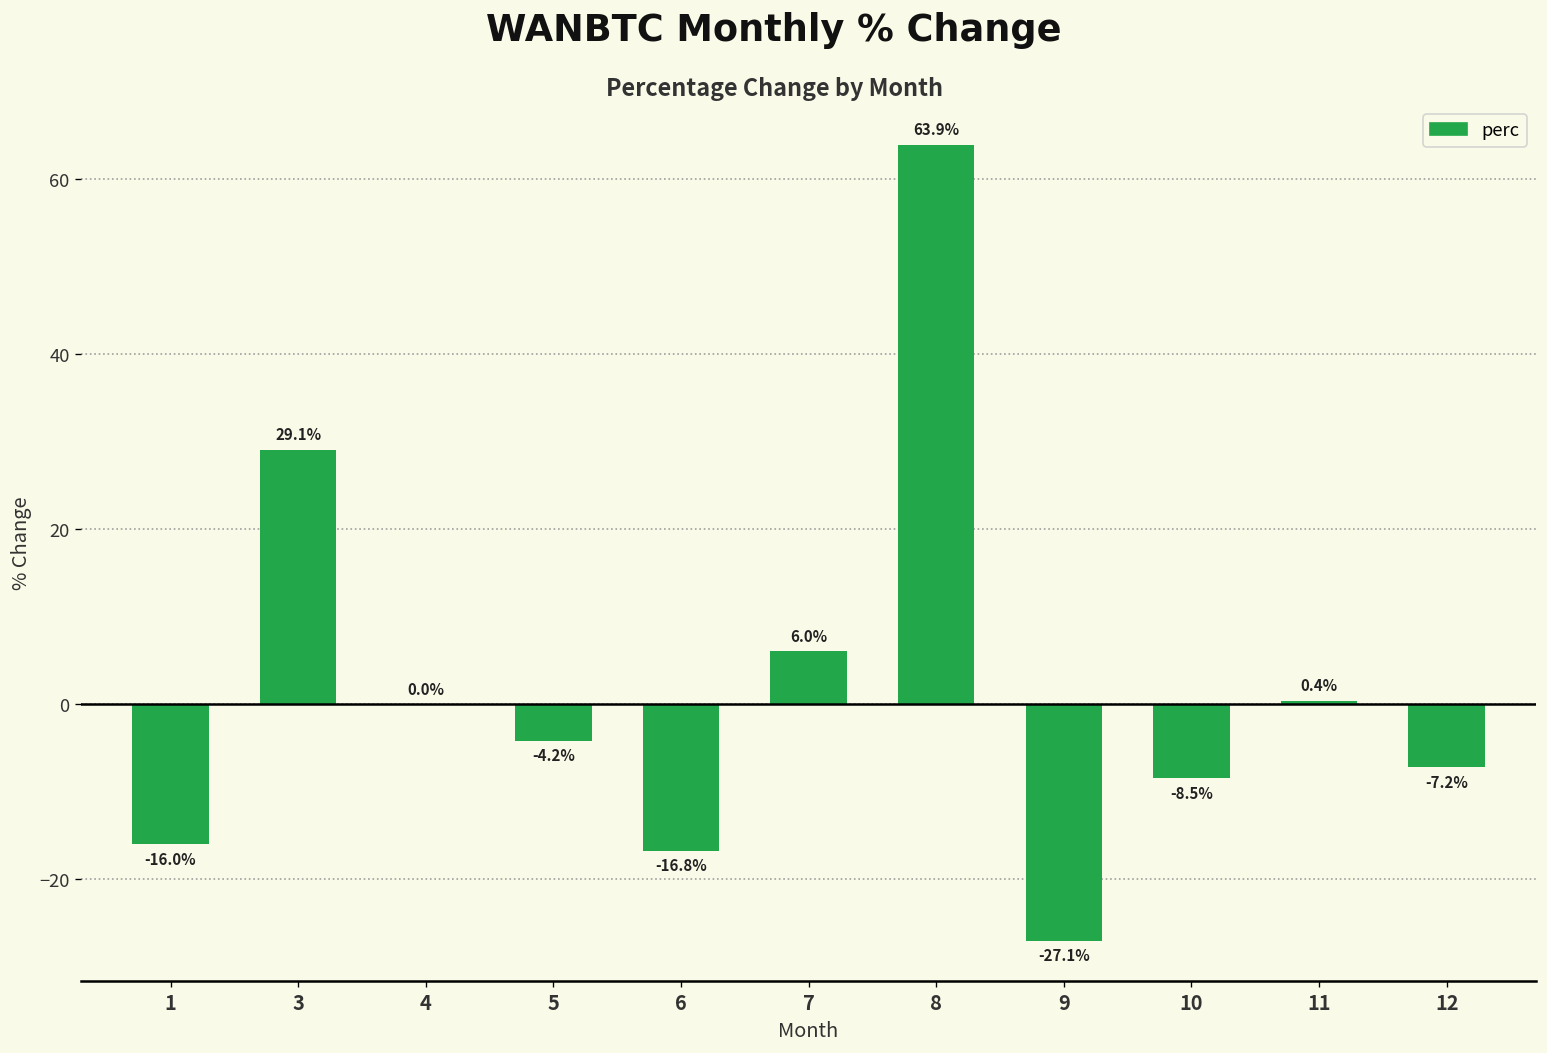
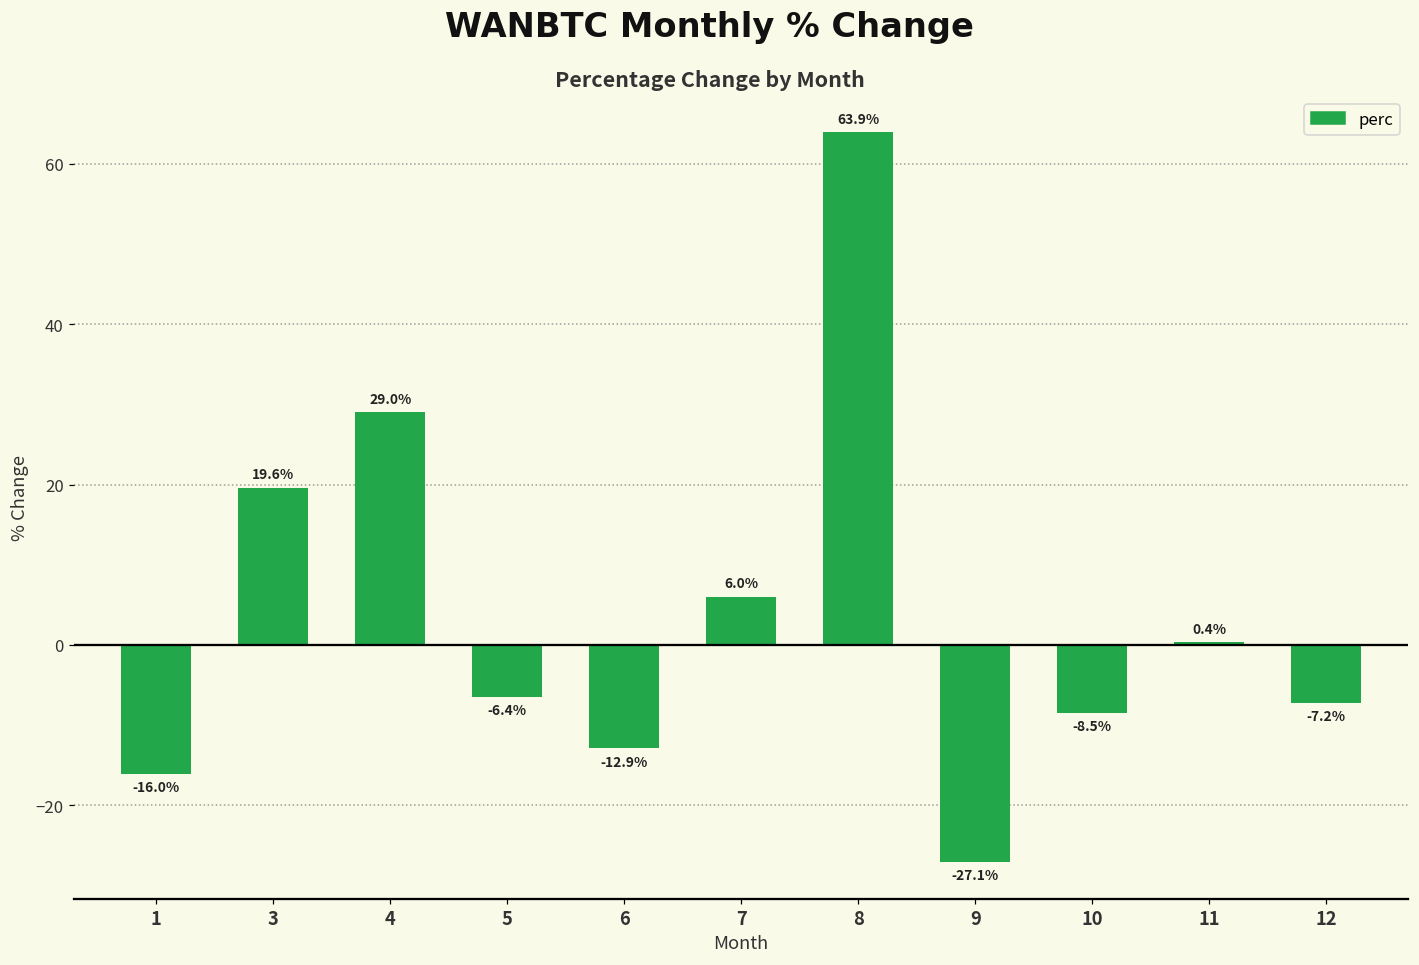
3: 29.1% -> 19.6%
4: 0.0% -> 29.0%
5: -4.2% -> -6.4%
6: -16.8% -> -12.9%
